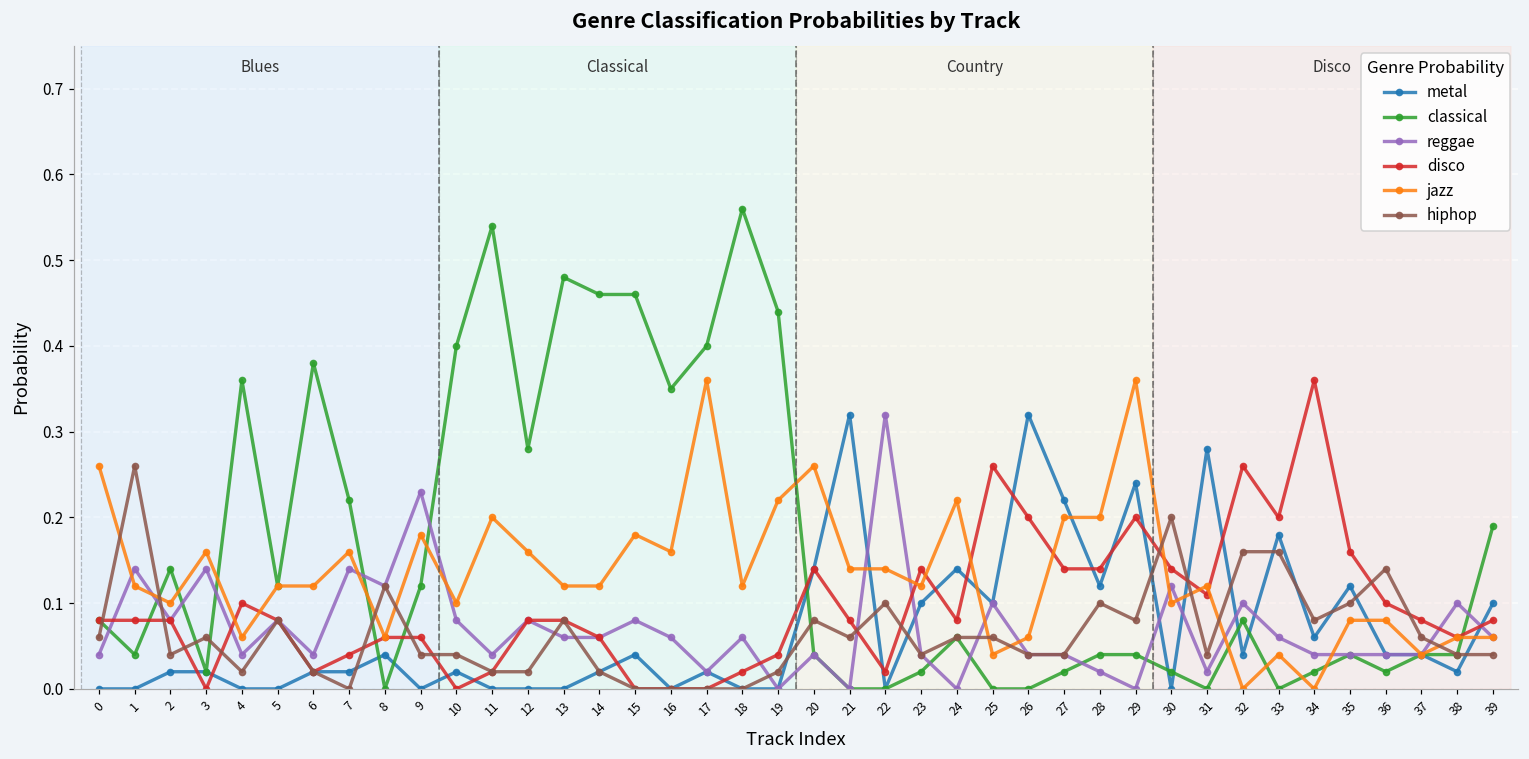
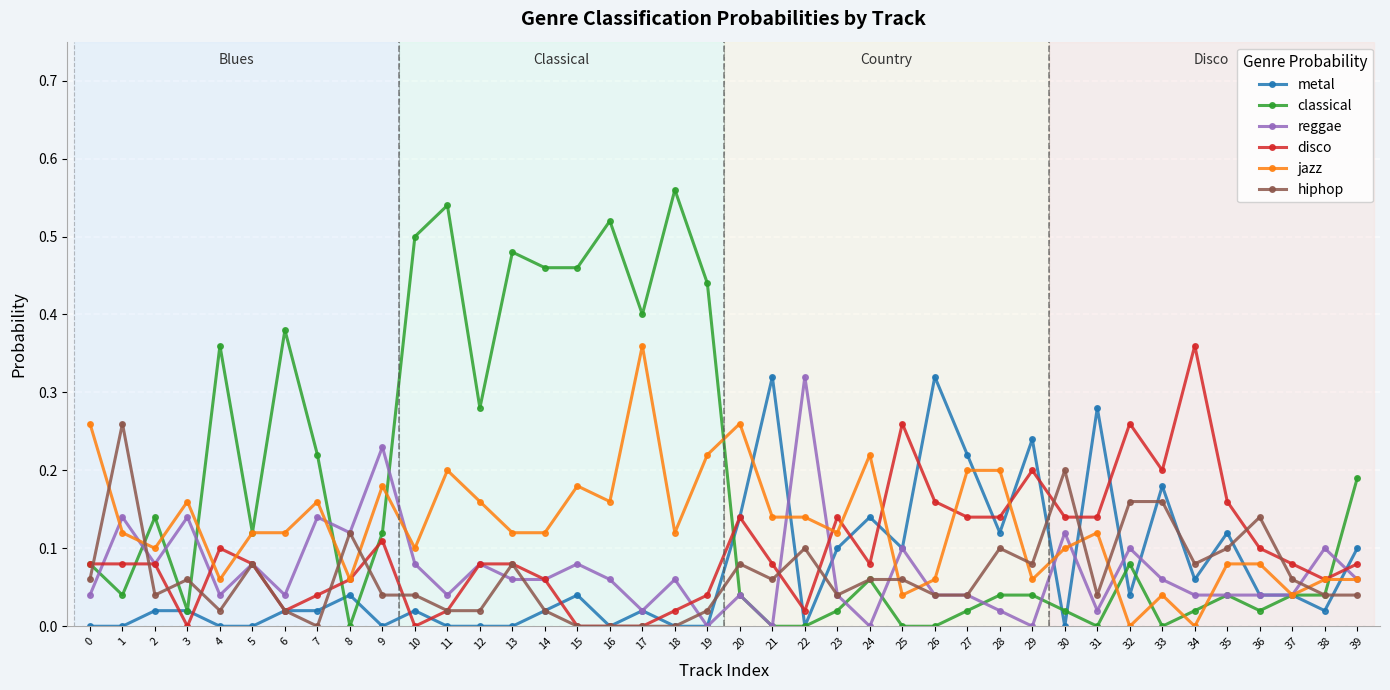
disco, 9: 0.06 -> 0.11
classical, 10: 0.4 -> 0.5
classical, 16: 0.35 -> 0.52
disco, 26: 0.20 -> 0.16
jazz, 29: 0.36 -> 0.06
disco, 31: 0.11 -> 0.14
